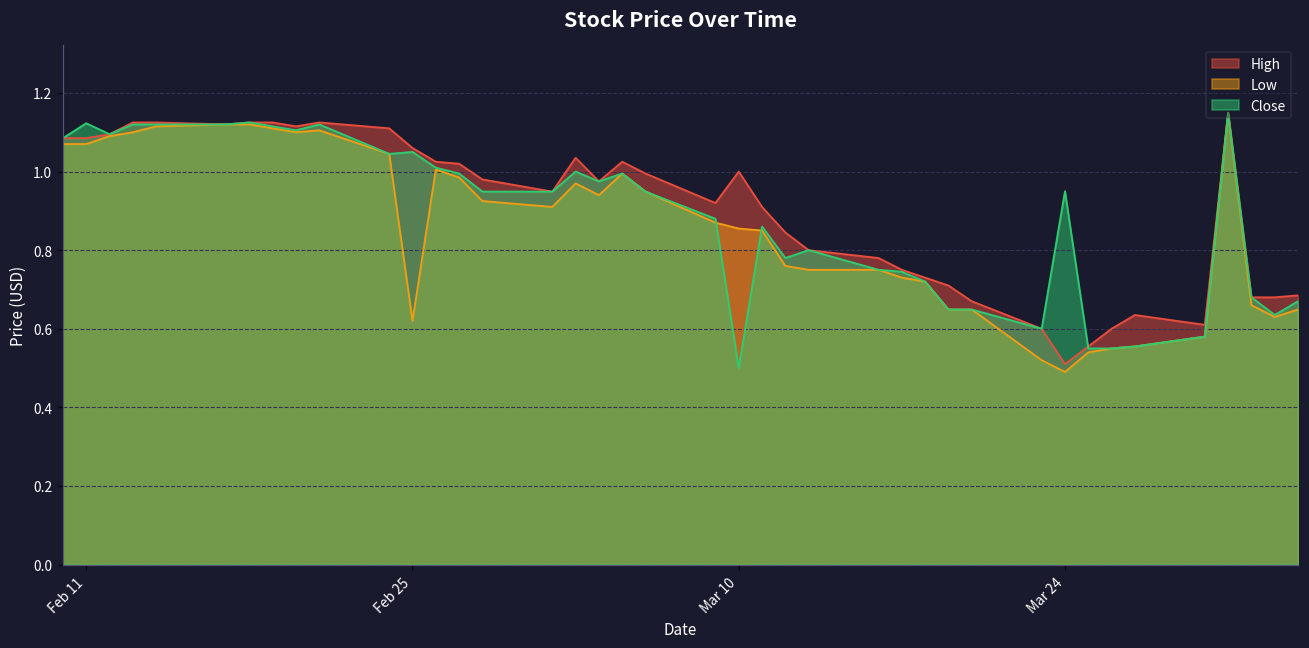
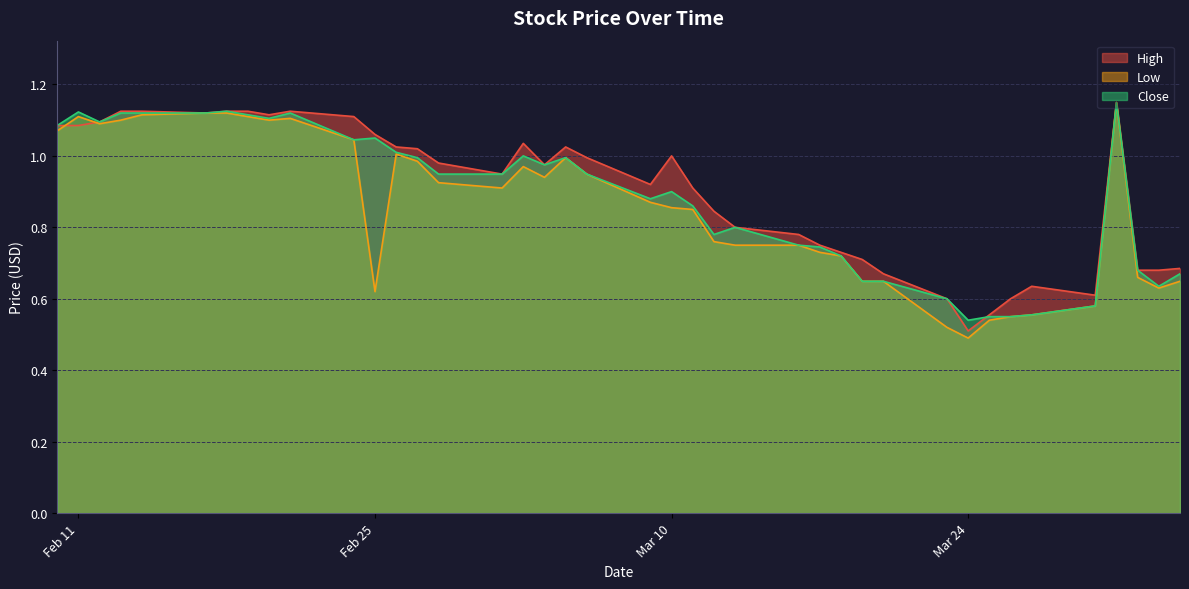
Low, Feb 11: 1.07 -> 1.11
Close, Mar 10: 0.5 -> 0.9
Close, Mar 24: 0.95 -> 0.54
